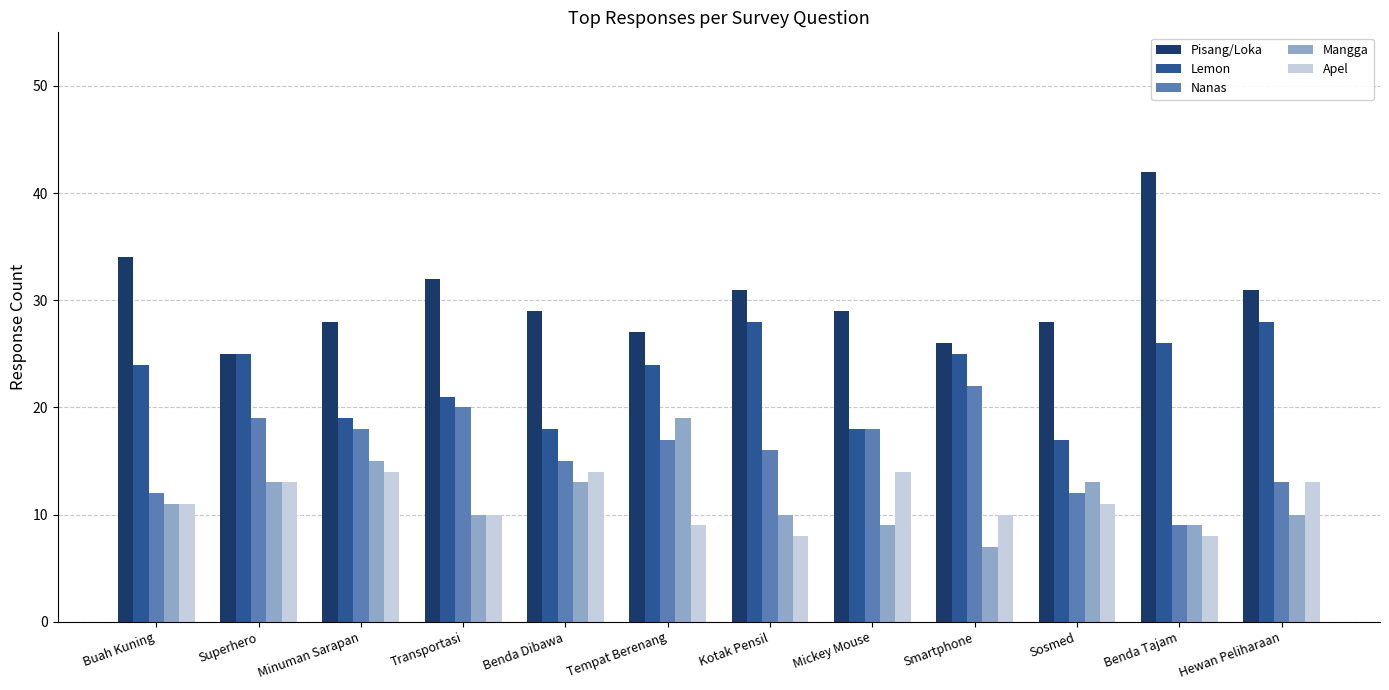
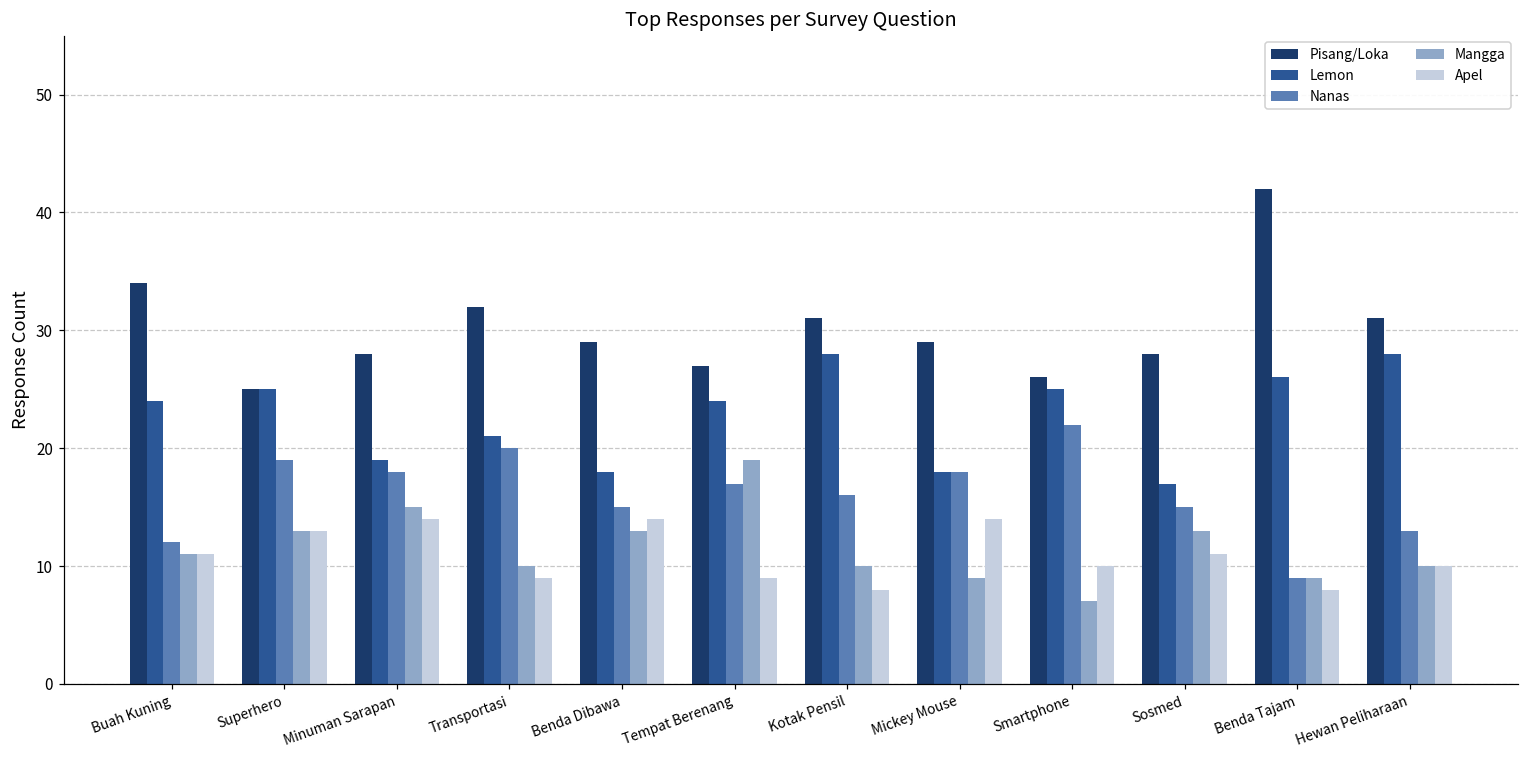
Apel, Transportasi: 10 -> 9
Nanas, Sosmed: 12 -> 15
Apel, Hewan Peliharaan: 13 -> 10
